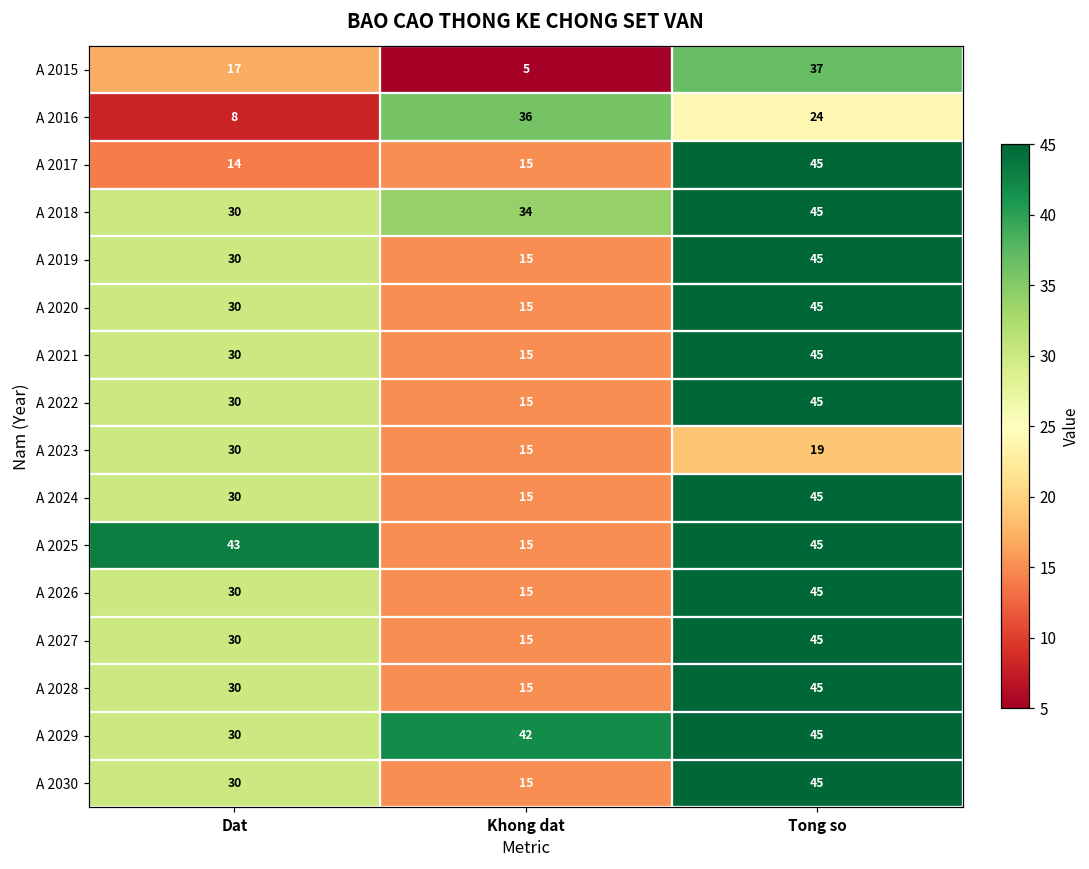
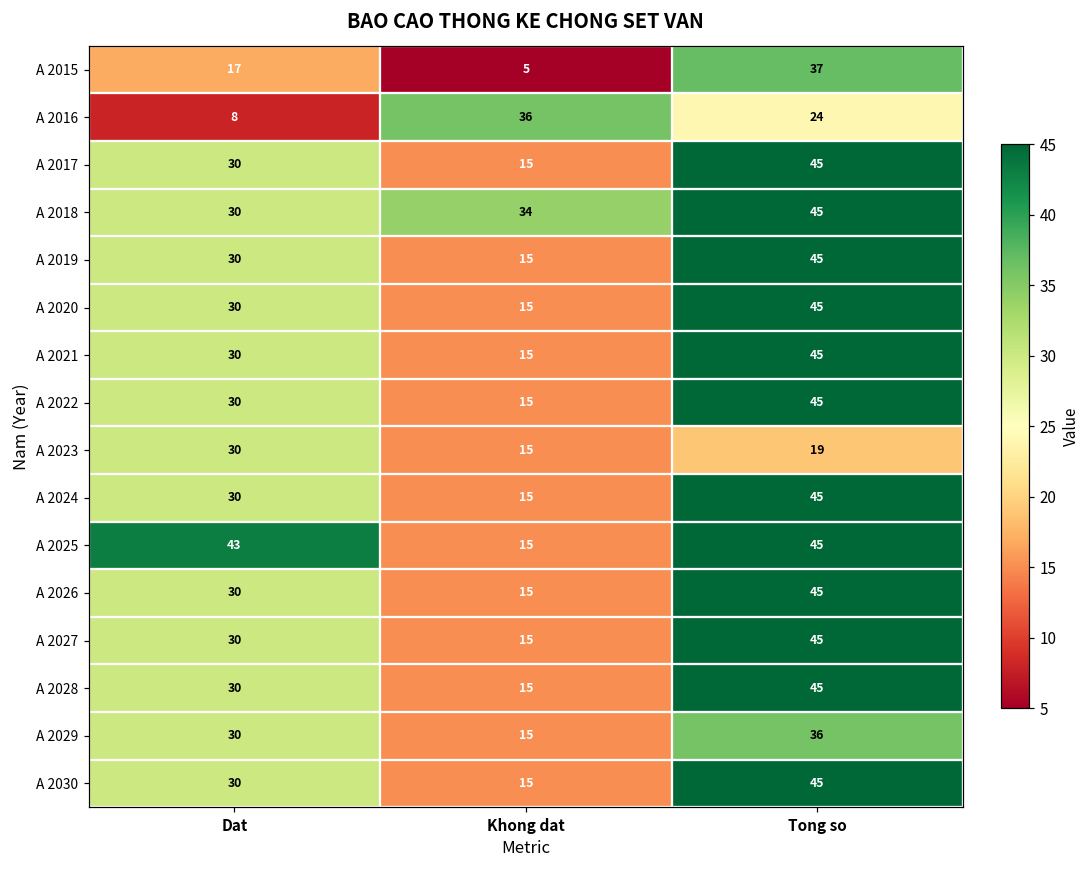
A 2017, Dat: 14 -> 30
A 2029, Khong dat: 42 -> 15
A 2029, Tong so: 45 -> 36
